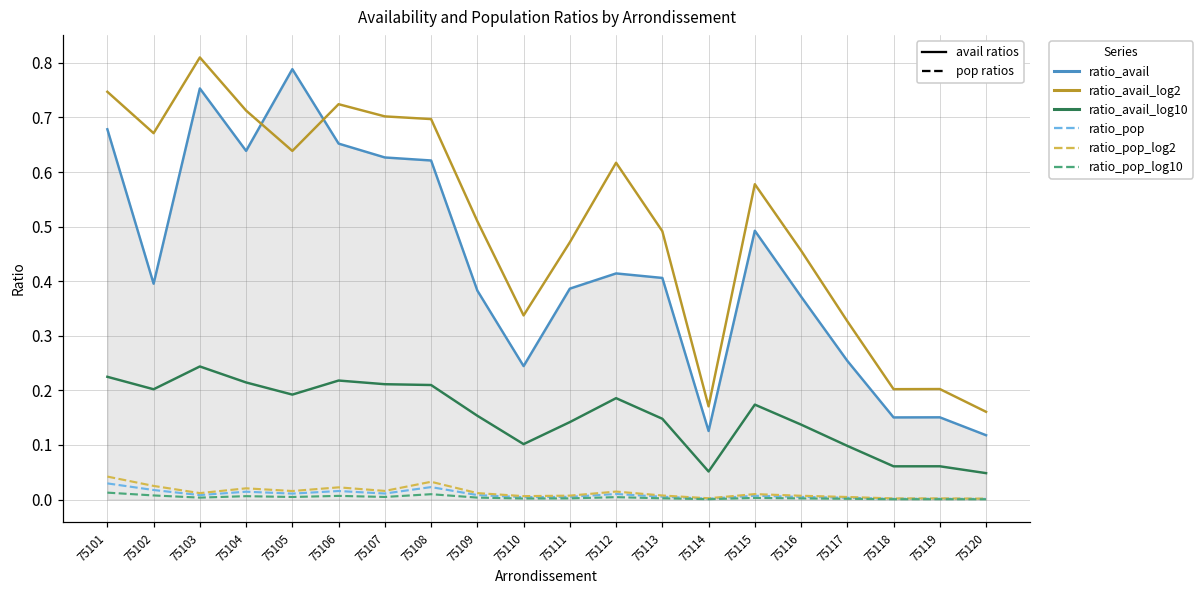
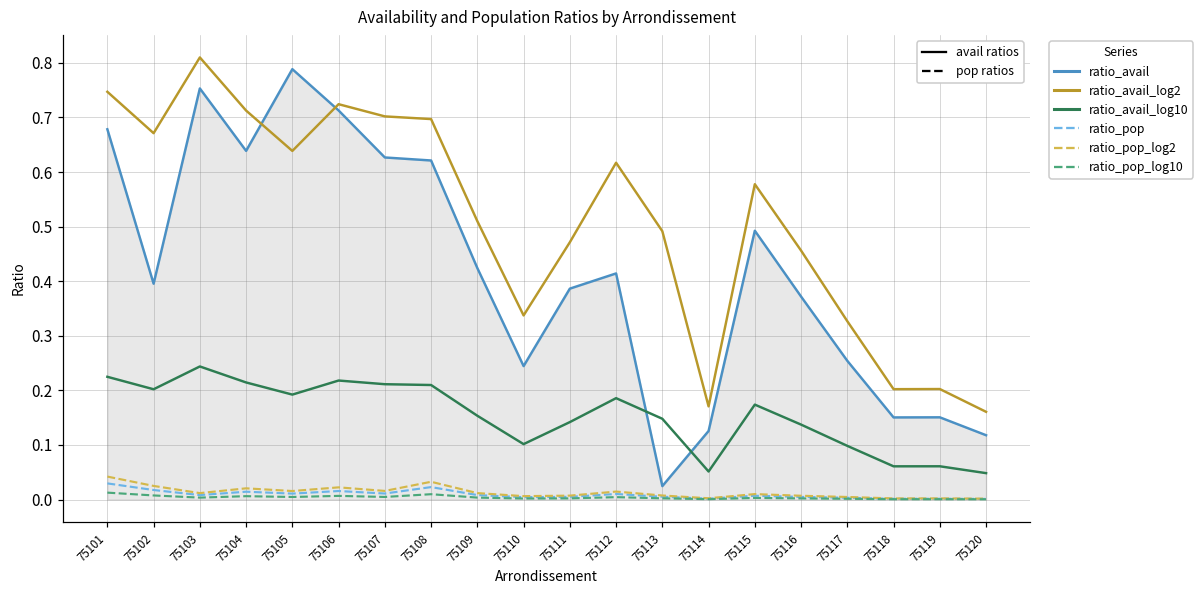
ratio_avail, 75106: 0.65 -> 0.71
ratio_avail, 75109: 0.38 -> 0.42
ratio_avail, 75113: 0.41 -> 0.02
